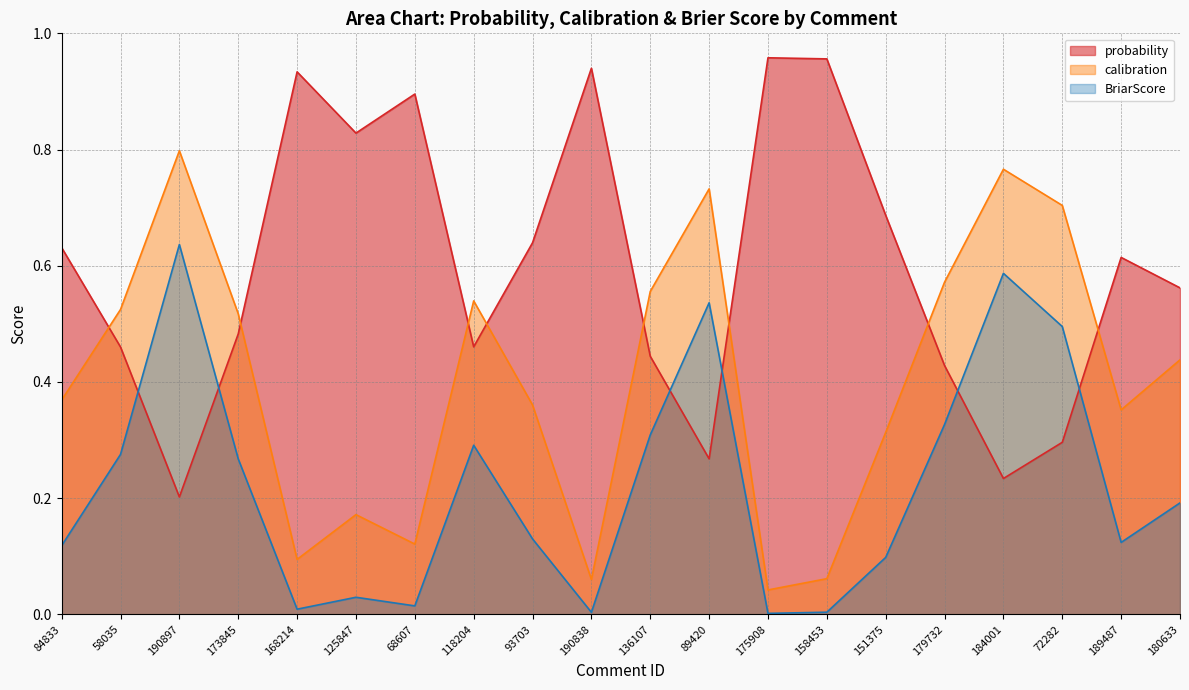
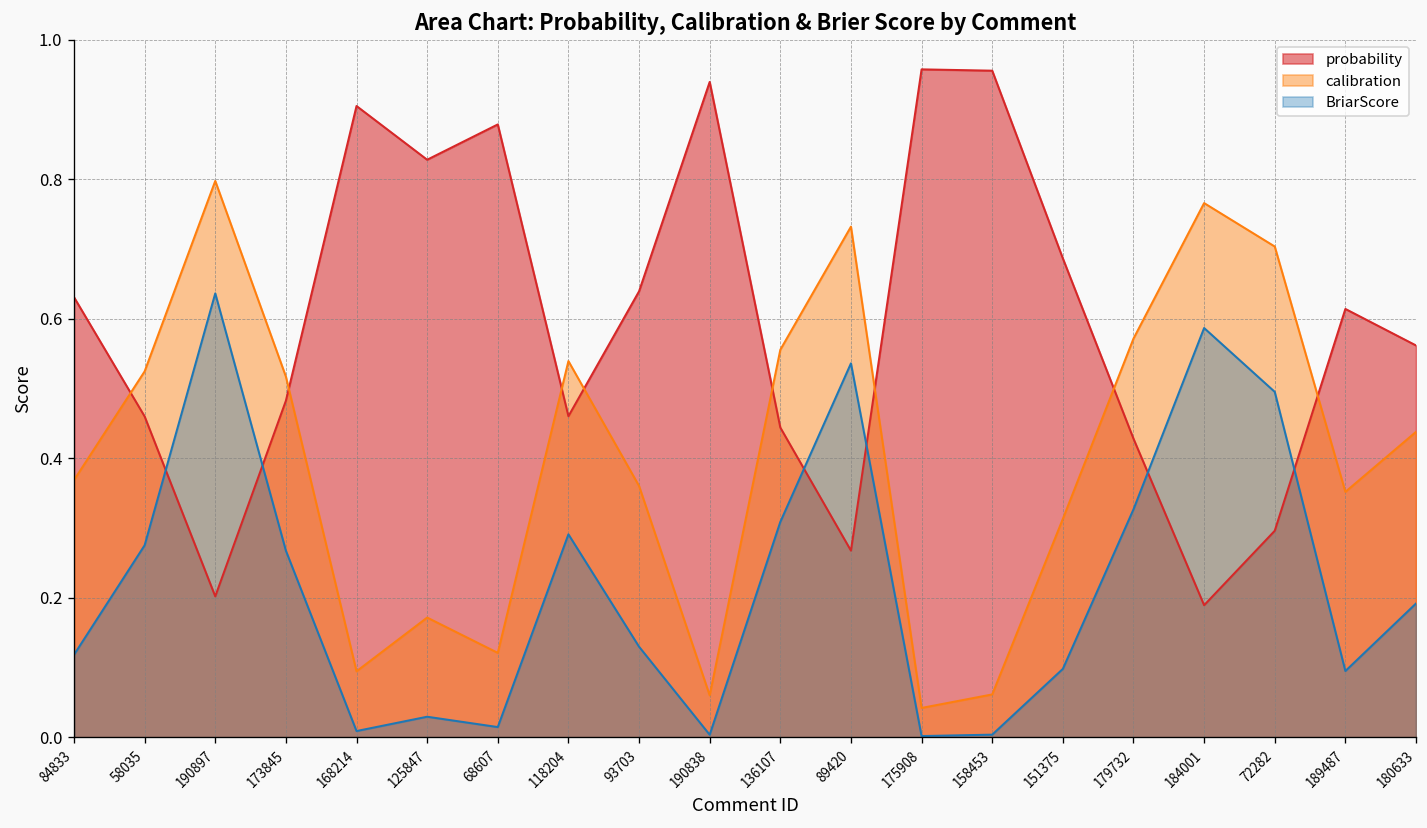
probability, 168214: 0.93 -> 0.91
probability, 68607: 0.90 -> 0.88
probability, 184001: 0.23 -> 0.19
BriarScore, 189487: 0.12 -> 0.10
